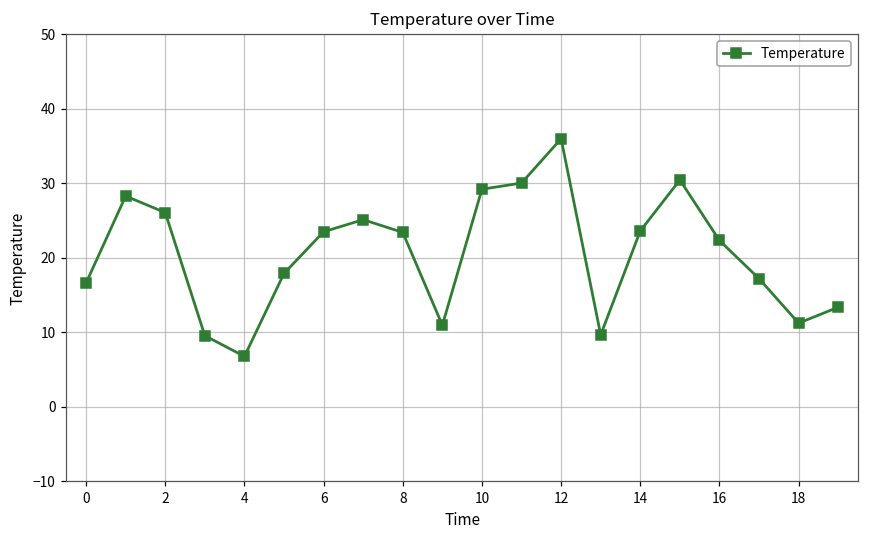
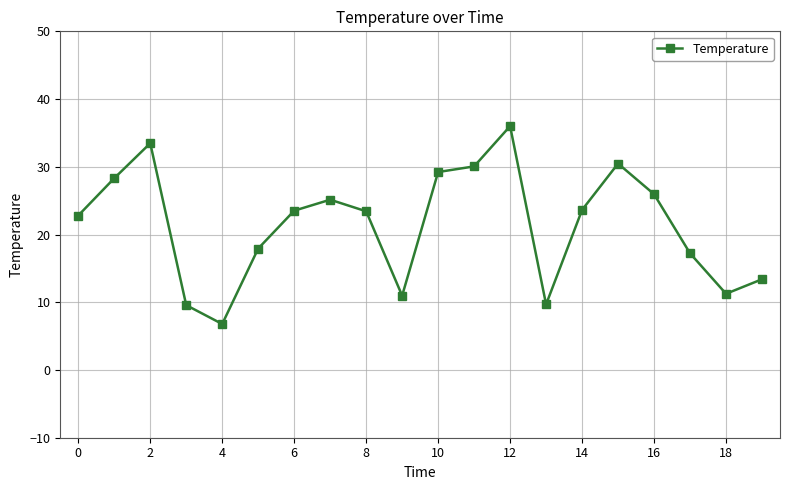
0: 17 -> 23
2: 26 -> 33
16: 22 -> 26
